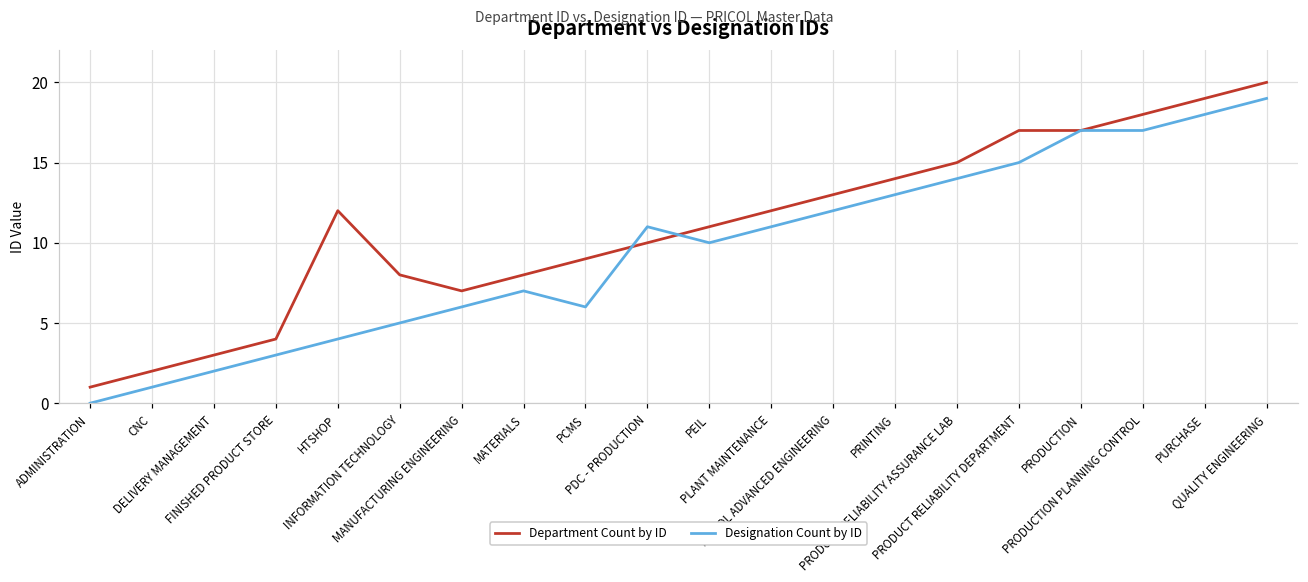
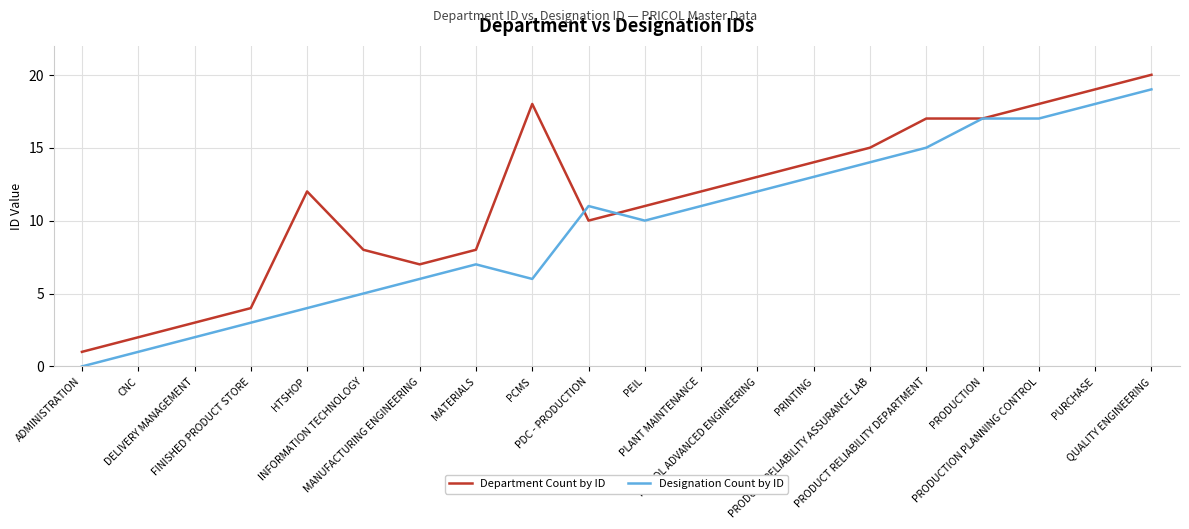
Department Count by ID, PCMS: 9 -> 18
